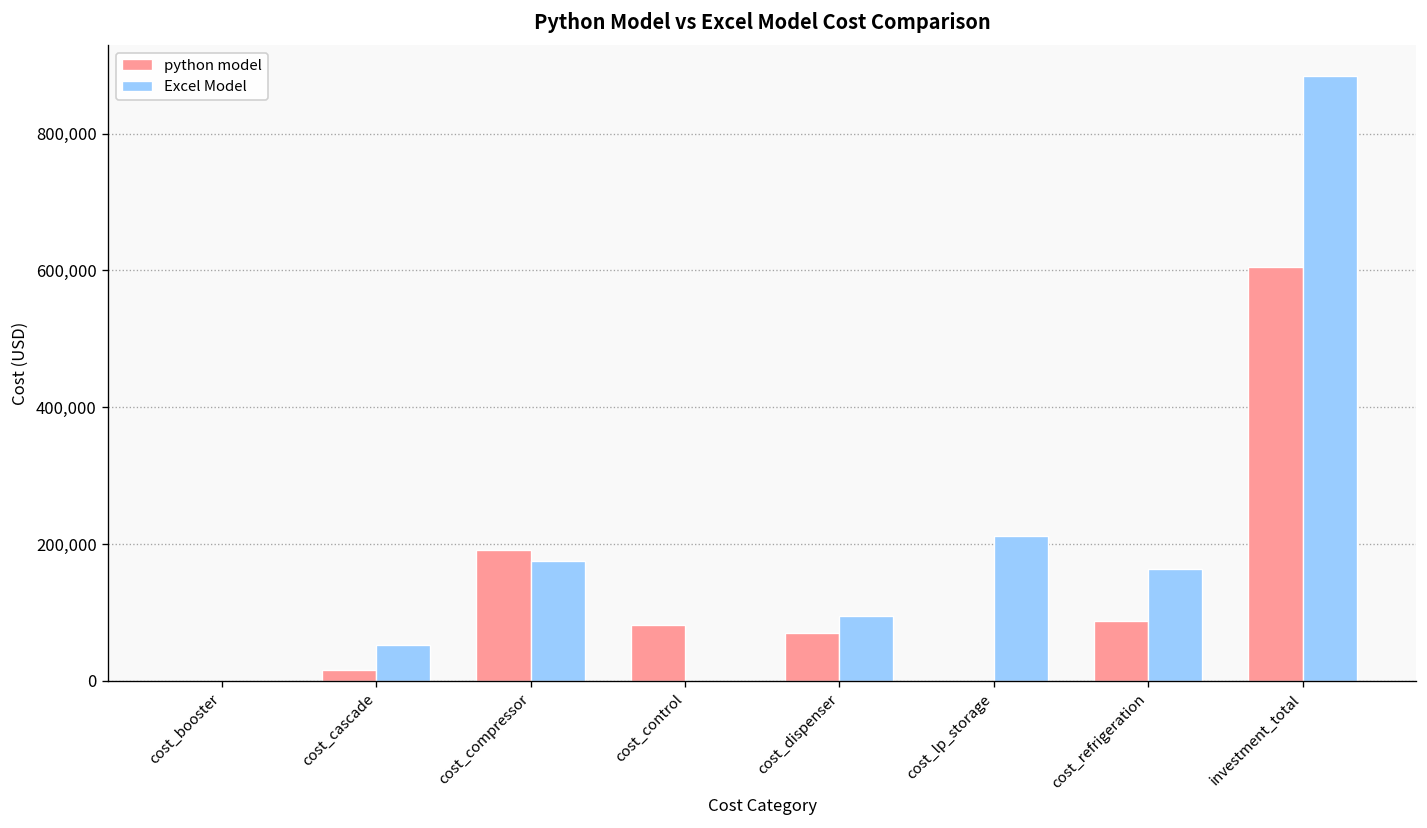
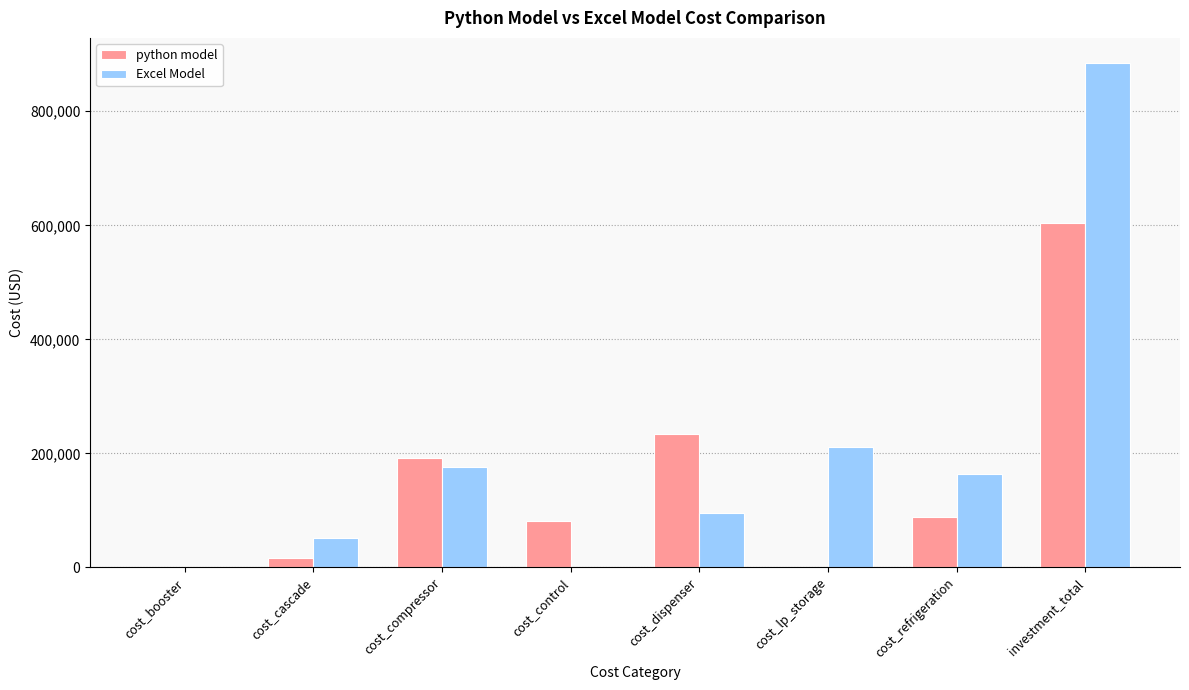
python model, cost_dispenser: 70,000 -> 230,000
